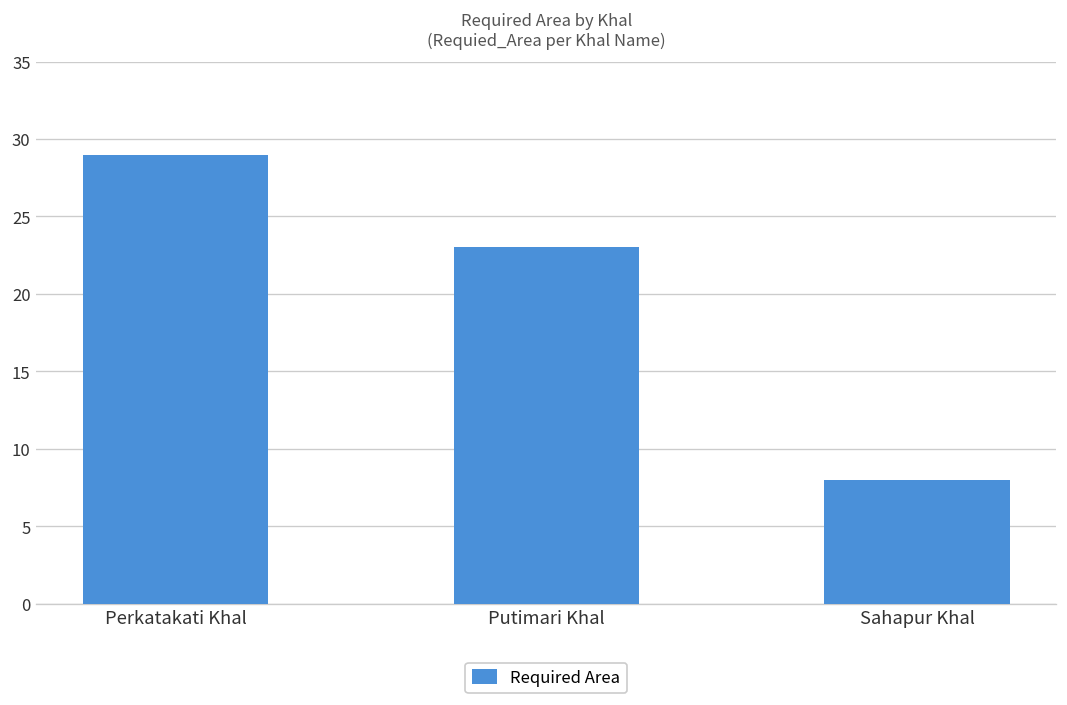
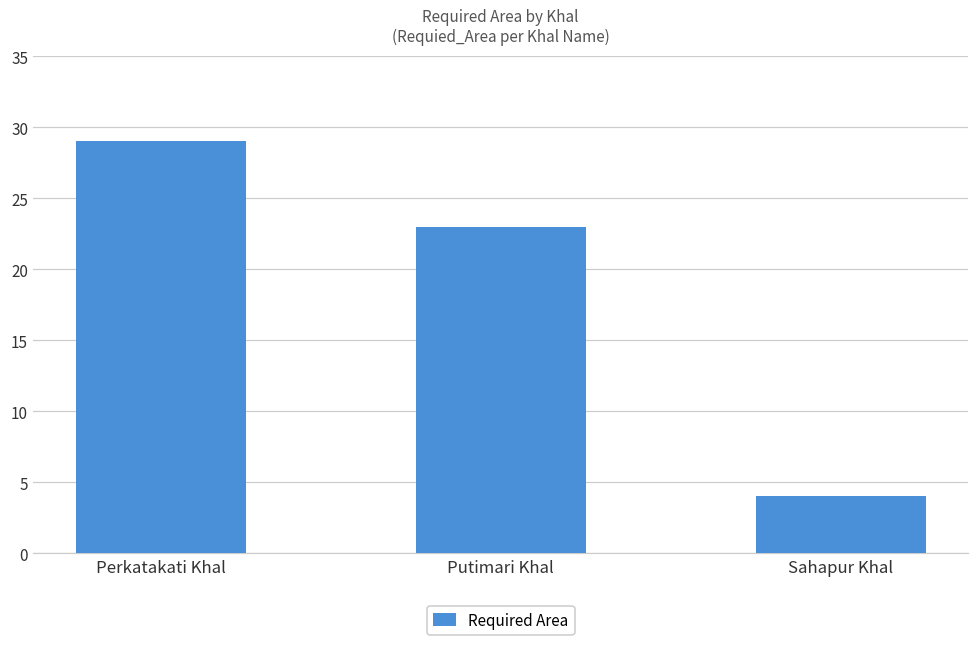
Sahapur Khal: 8 -> 4
